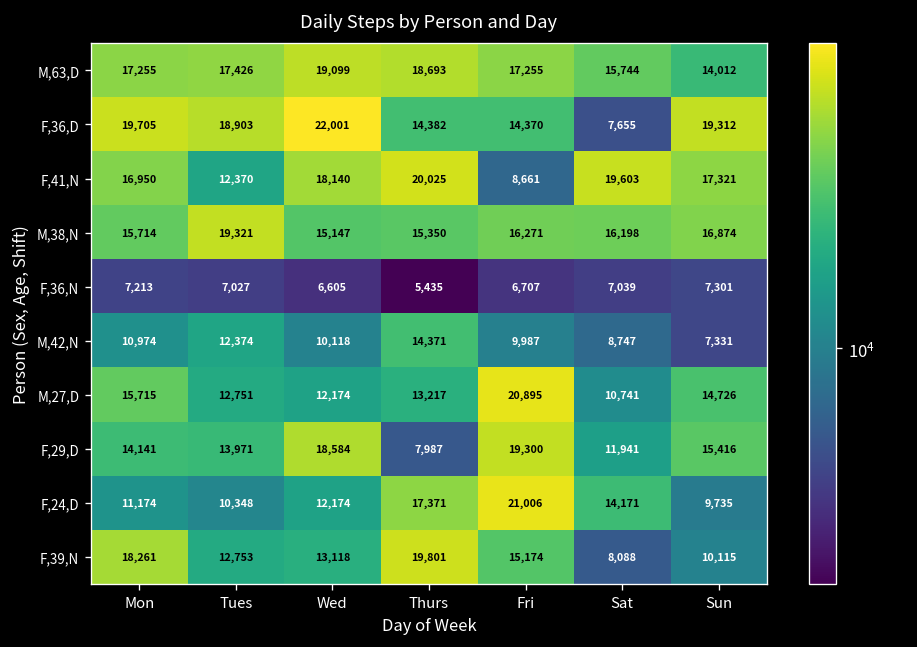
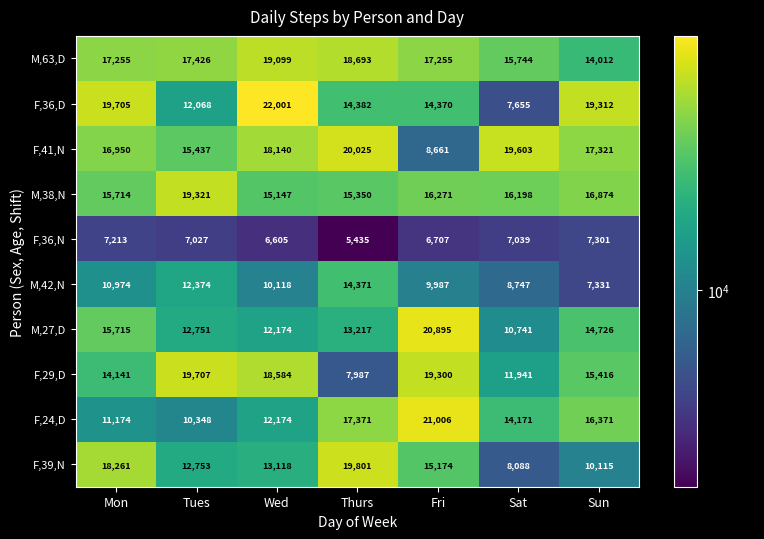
F,36,D, Tues: 18,903 -> 12,068
F,41,N, Tues: 12,370 -> 15,437
F,29,D, Tues: 13,971 -> 19,707
F,24,D, Sun: 9,735 -> 16,371
